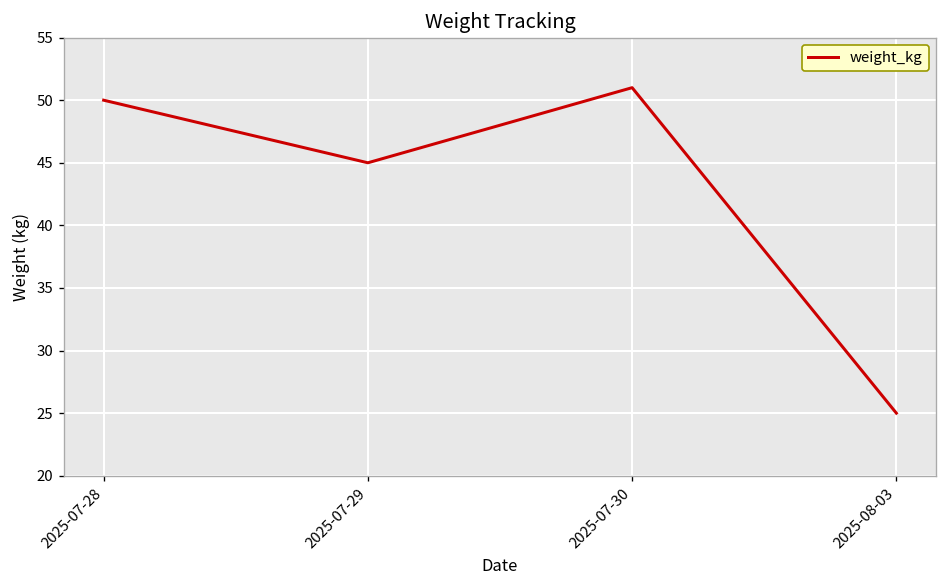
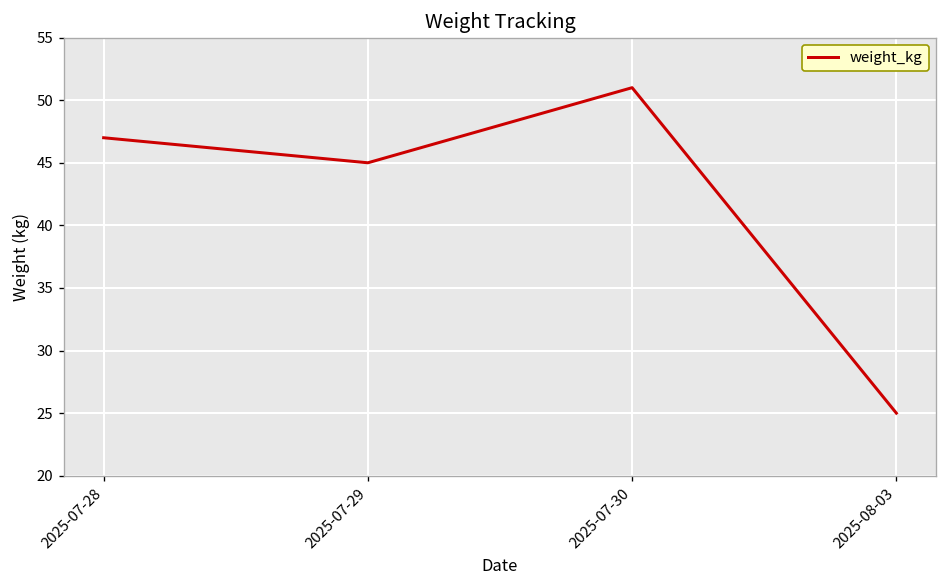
2025-07-28: 50 -> 47
